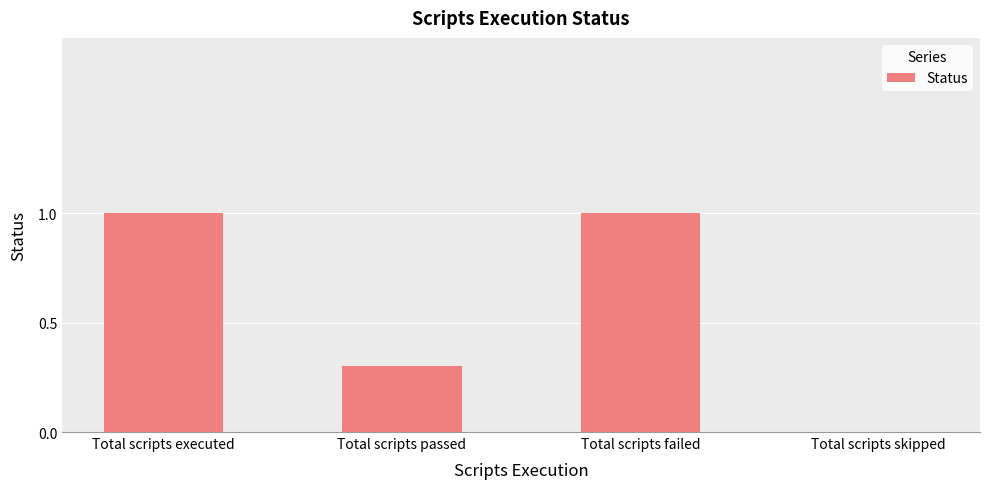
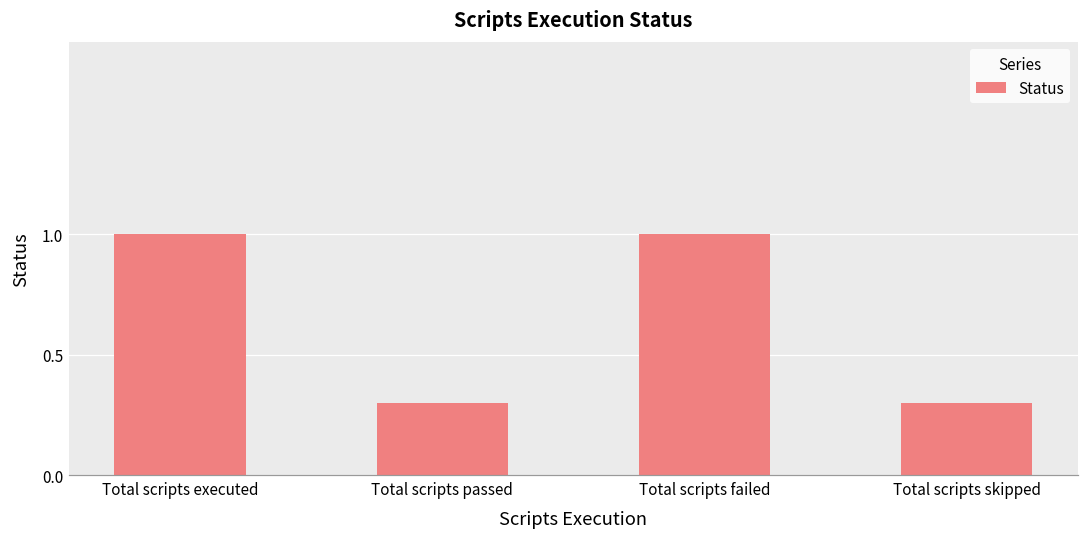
Total scripts skipped: 0.0 -> 0.3
